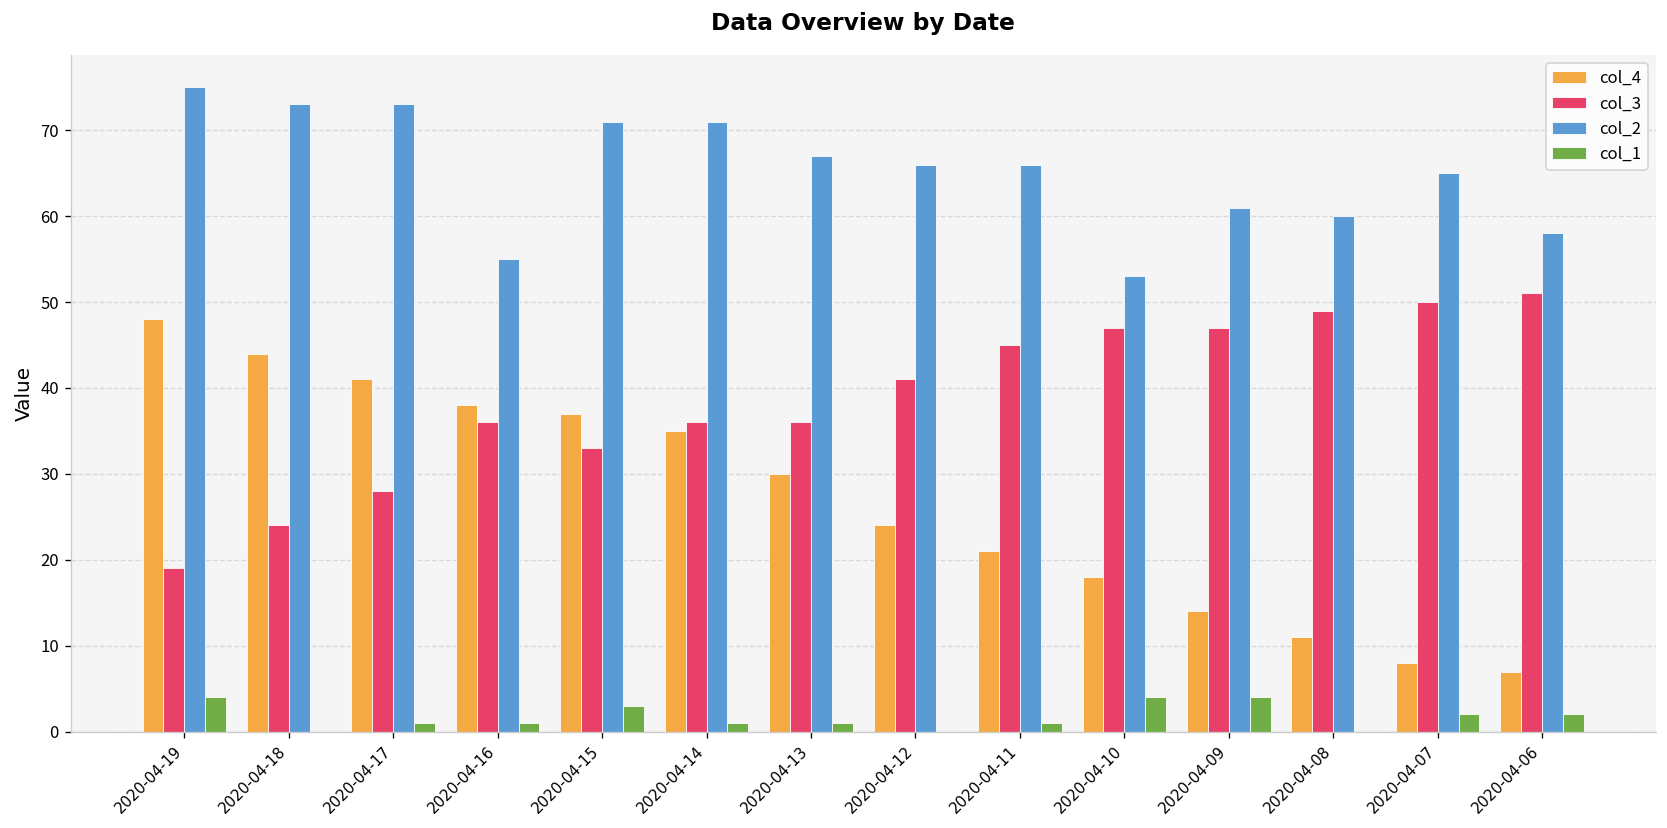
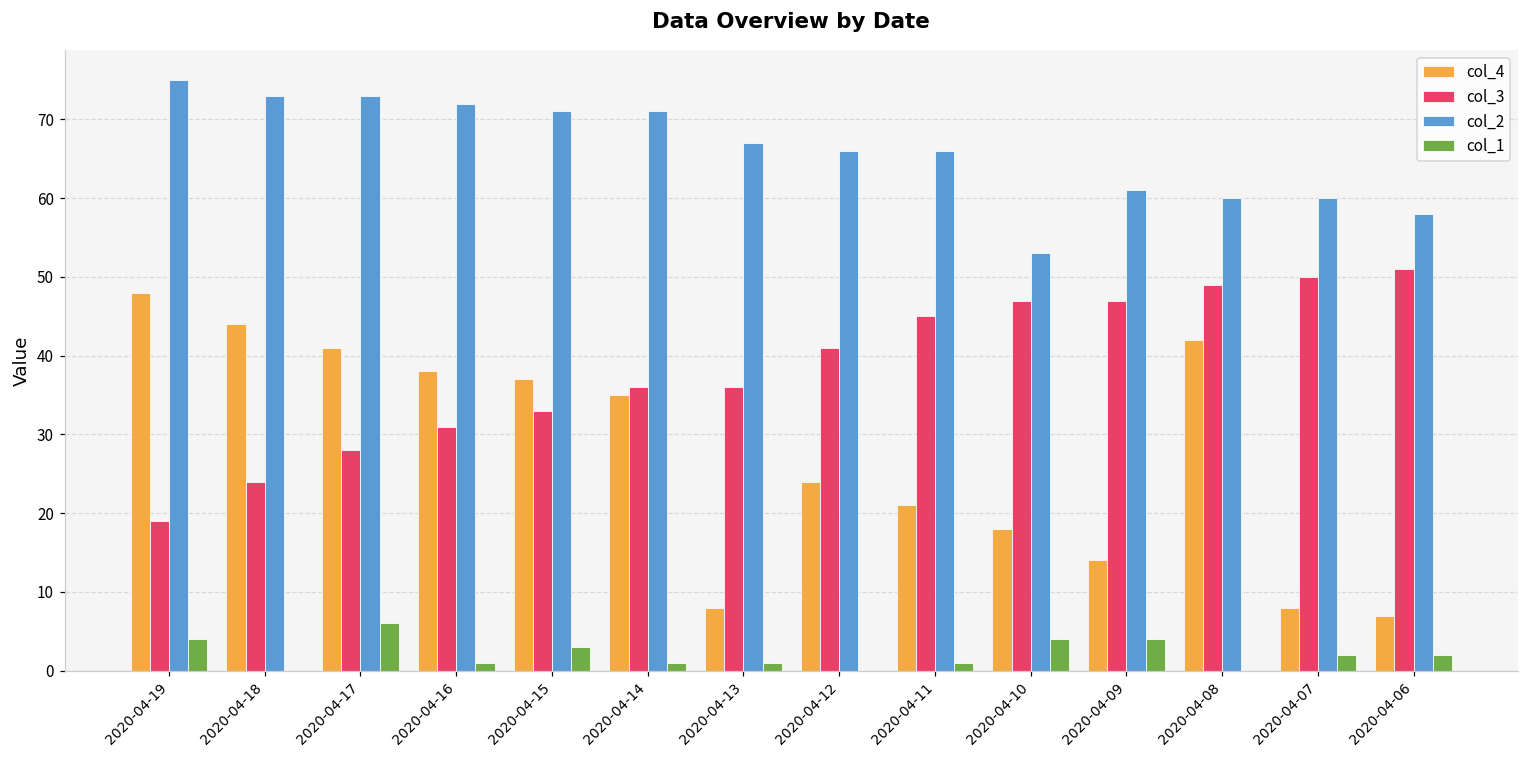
col_1, 2020-04-17: 1 -> 6
col_3, 2020-04-16: 36 -> 31
col_2, 2020-04-16: 55 -> 72
col_4, 2020-04-13: 30 -> 8
col_4, 2020-04-08: 11 -> 42
col_2, 2020-04-07: 65 -> 60
